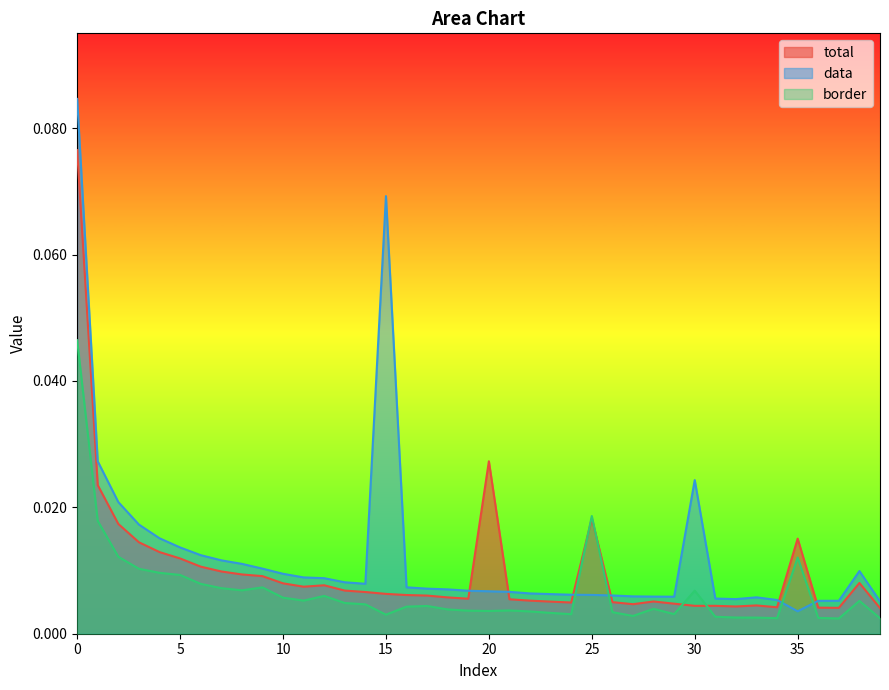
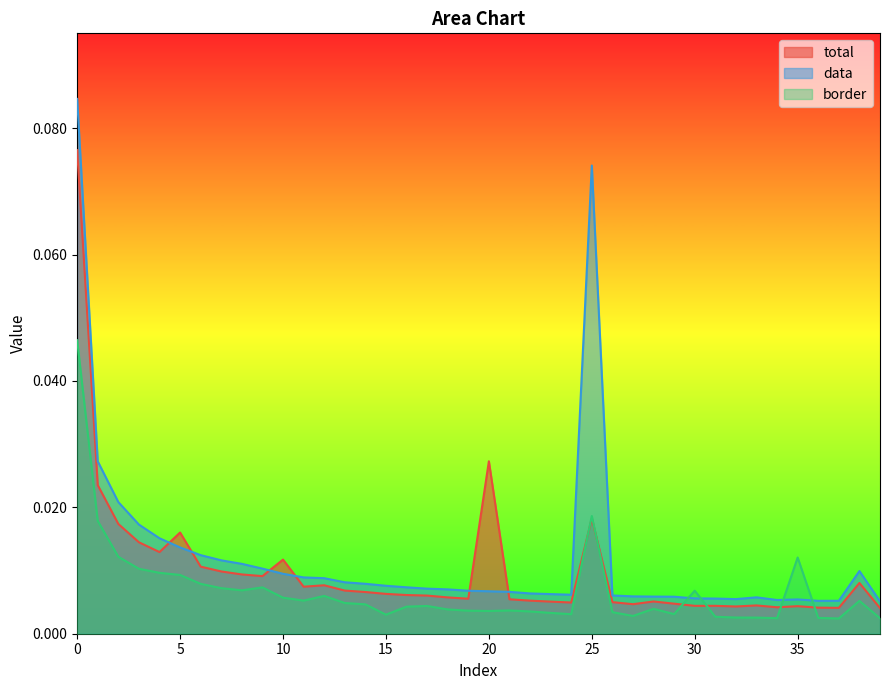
total, 5: 0.012 -> 0.016
total, 10: 0.008 -> 0.012
data, 15: 0.069 -> 0.008
data, 25: 0.006 -> 0.074
data, 30: 0.024 -> 0.006
total, 35: 0.015 -> 0.004
data, 35: 0.004 -> 0.005
